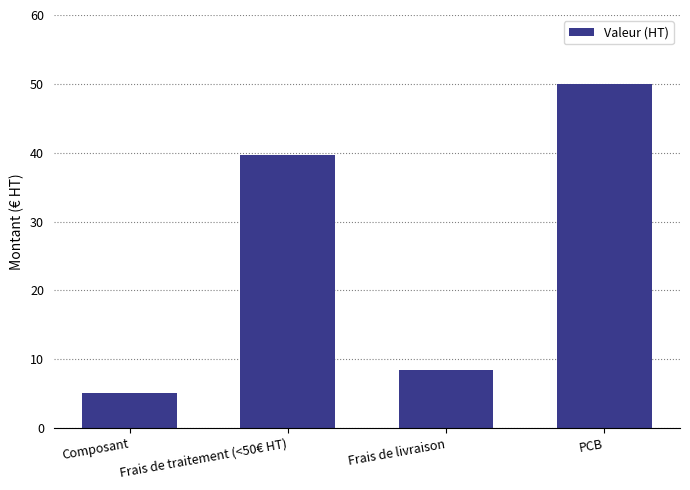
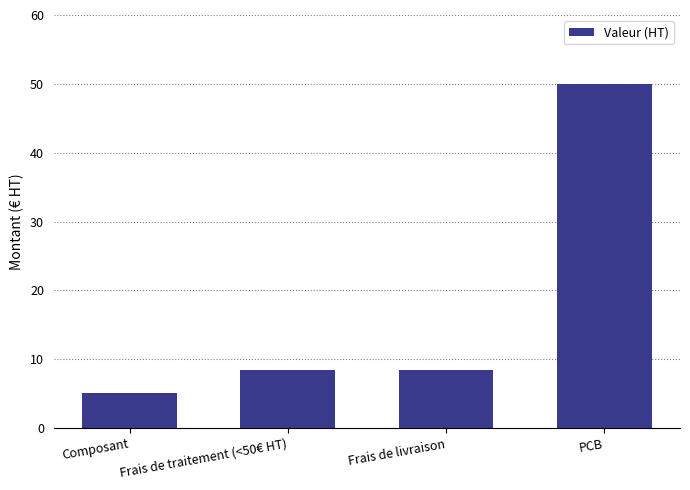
Frais de traitement (<50€ HT): 40 -> 9
